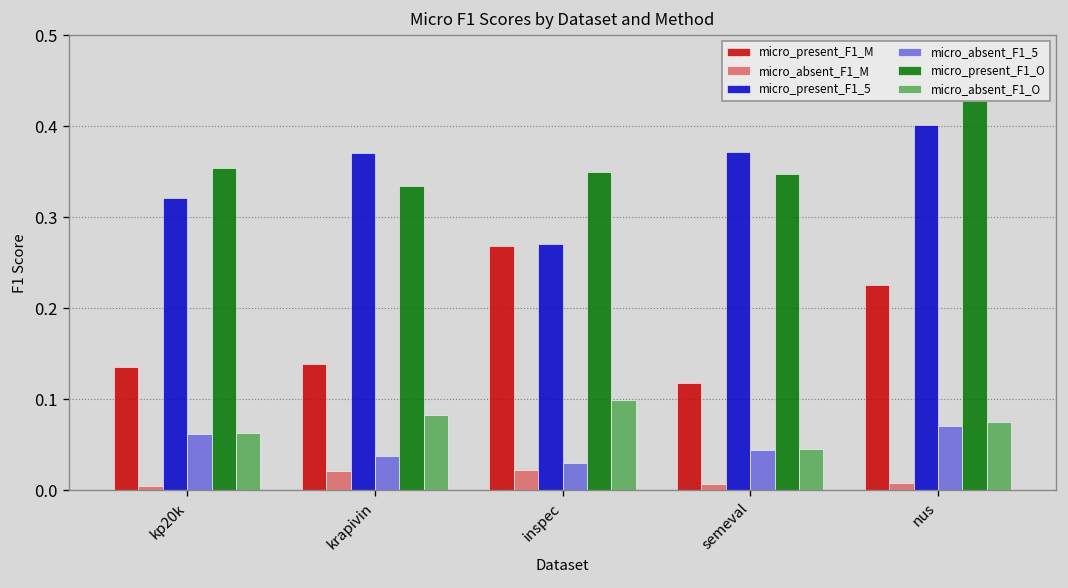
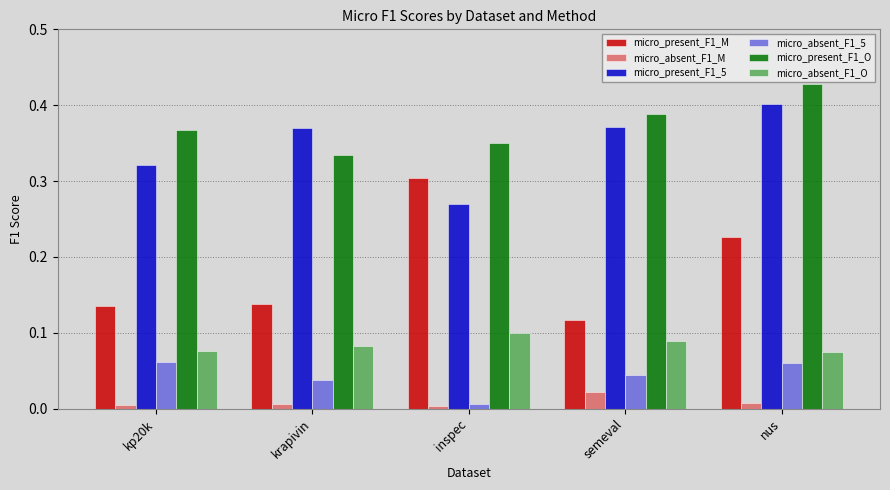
micro_present_F1_O, kp20k: 0.35 -> 0.37
micro_absent_F1_O, kp20k: 0.06 -> 0.08
micro_absent_F1_M, krapivin: 0.02 -> 0.01
micro_present_F1_M, inspec: 0.27 -> 0.30
micro_absent_F1_M, inspec: 0.02 -> 0.00
micro_absent_F1_5, inspec: 0.03 -> 0.01
micro_absent_F1_M, semeval: 0.01 -> 0.02
micro_present_F1_O, semeval: 0.35 -> 0.39
micro_absent_F1_O, semeval: 0.04 -> 0.09
micro_absent_F1_5, nus: 0.07 -> 0.06
